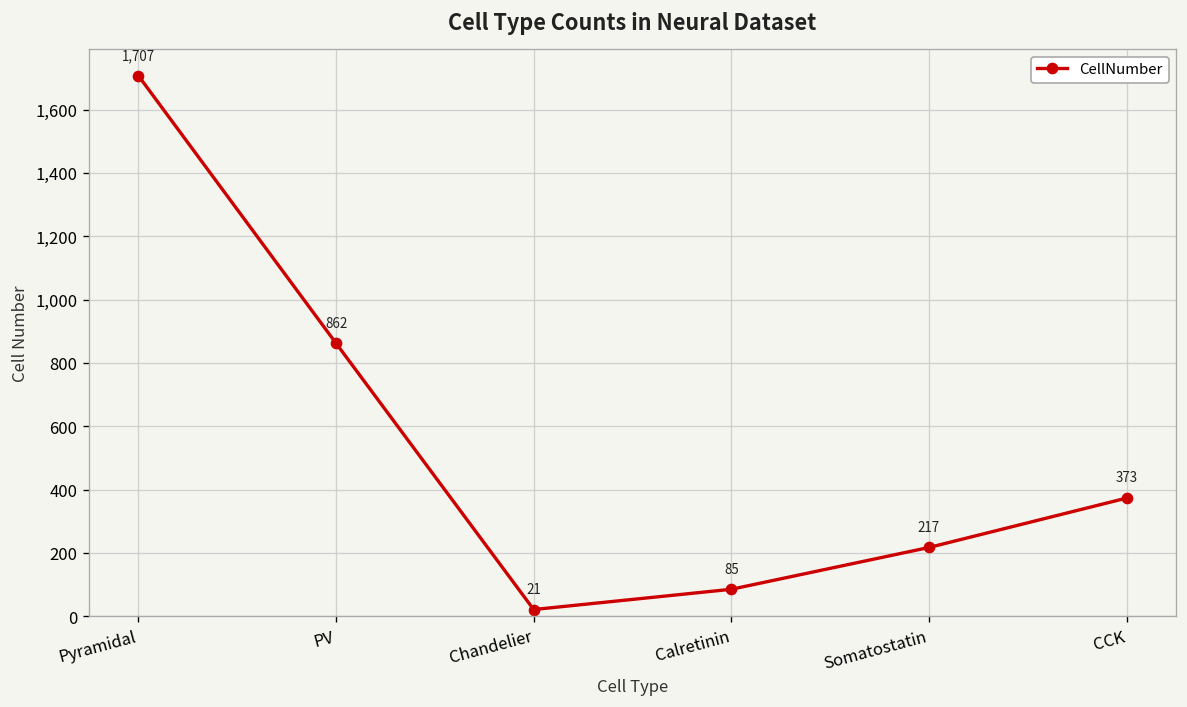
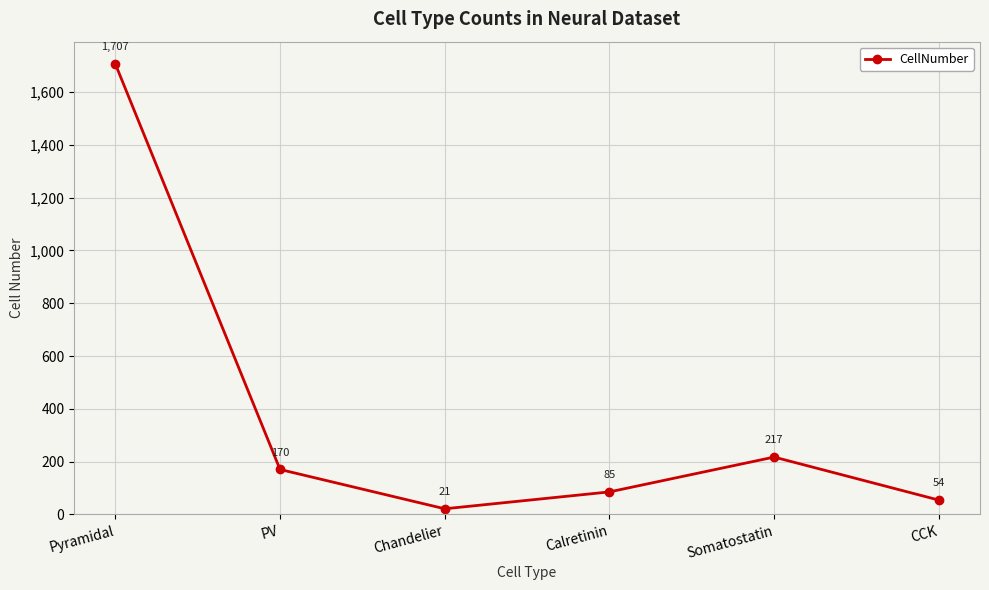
PV: 862 -> 170
CCK: 373 -> 54
